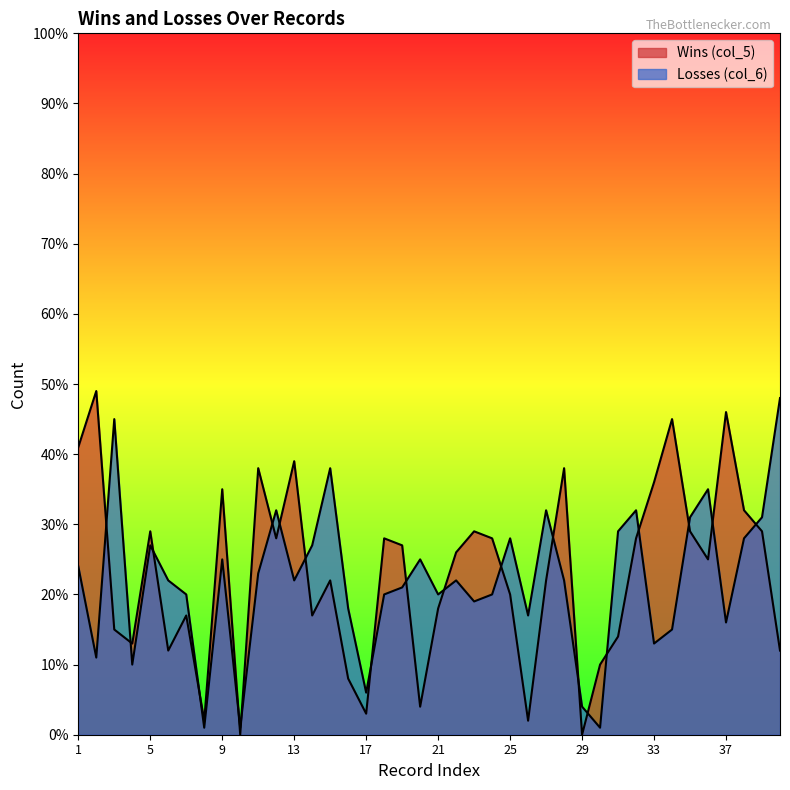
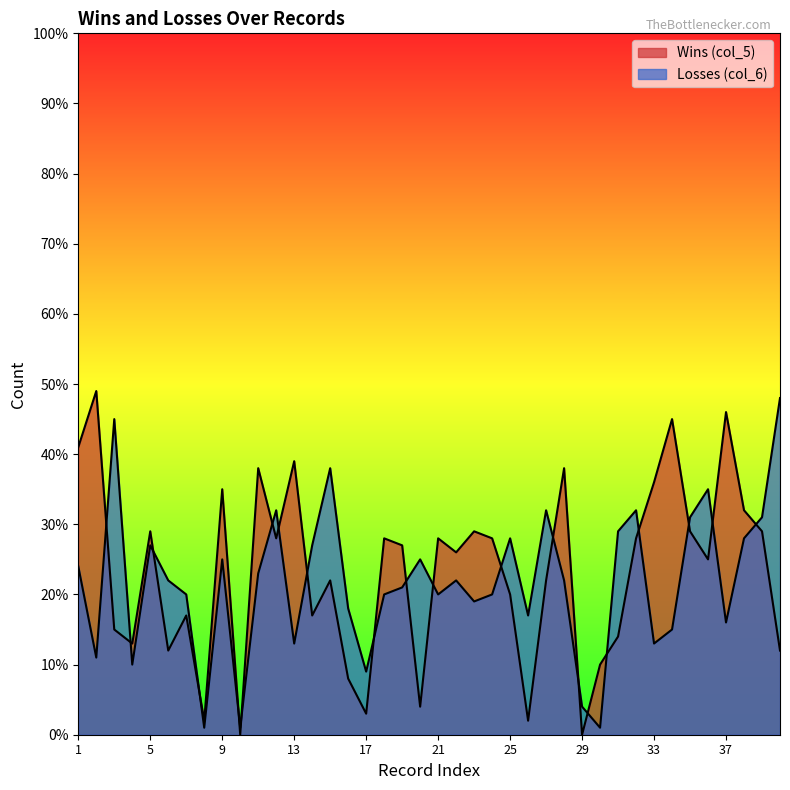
Losses (col_6), 13: 22% -> 13%
Losses (col_6), 17: 6% -> 9%
Wins (col_5), 21: 18% -> 28%
